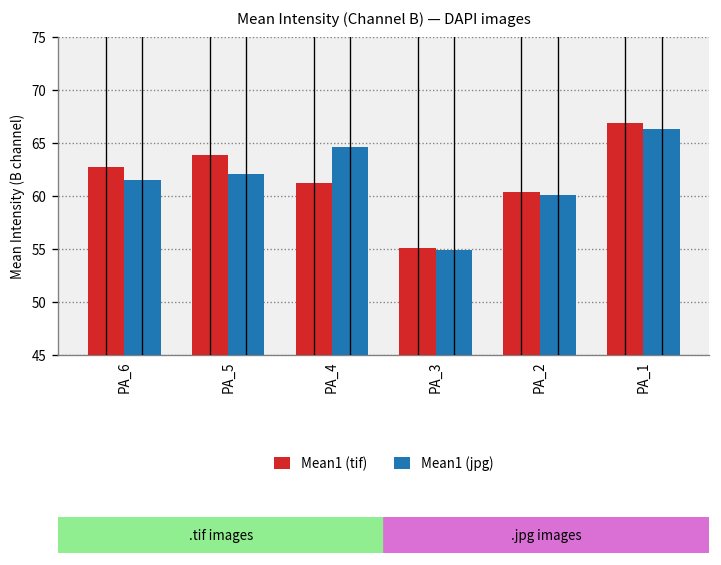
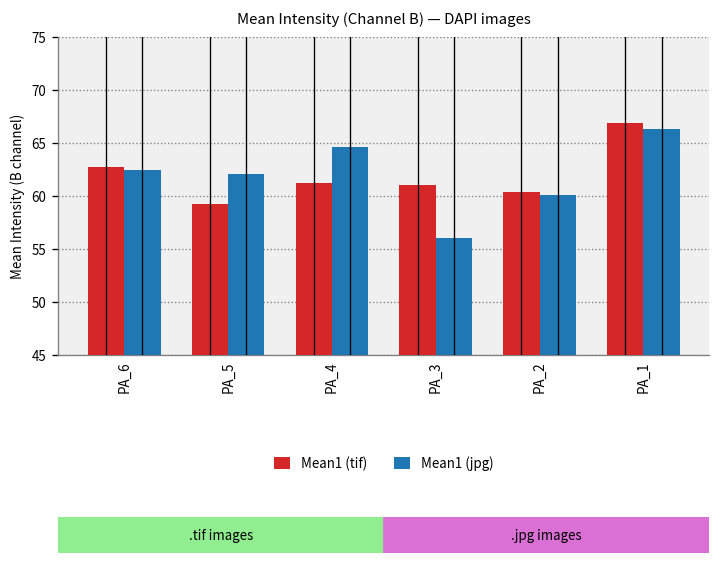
Mean1 (jpg), PA_6: 61 -> 62
Mean1 (tif), PA_5: 64 -> 59
Mean1 (tif), PA_3: 55 -> 61
Mean1 (jpg), PA_3: 55 -> 56
